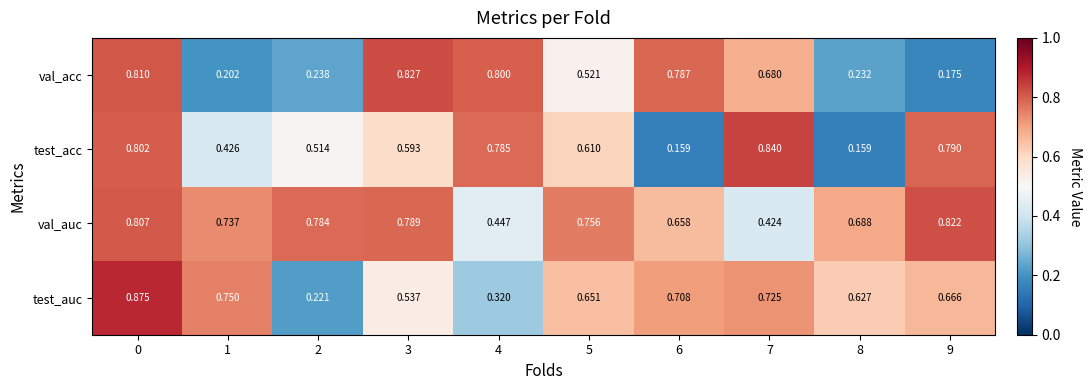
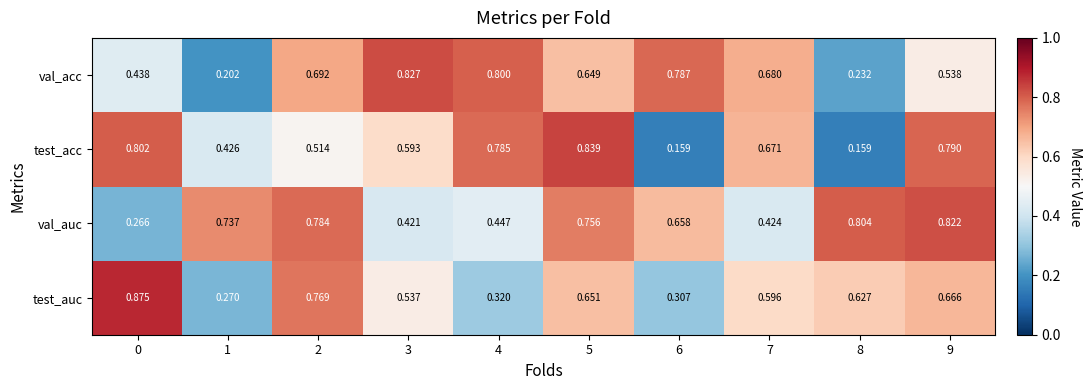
val_acc, 0: 0.810 -> 0.438
val_acc, 2: 0.238 -> 0.692
val_acc, 5: 0.521 -> 0.649
val_acc, 9: 0.175 -> 0.538
test_acc, 5: 0.610 -> 0.839
test_acc, 7: 0.840 -> 0.671
val_auc, 0: 0.807 -> 0.266
val_auc, 3: 0.789 -> 0.421
val_auc, 8: 0.688 -> 0.804
test_auc, 1: 0.750 -> 0.270
test_auc, 2: 0.221 -> 0.769
test_auc, 6: 0.708 -> 0.307
test_auc, 7: 0.725 -> 0.596
